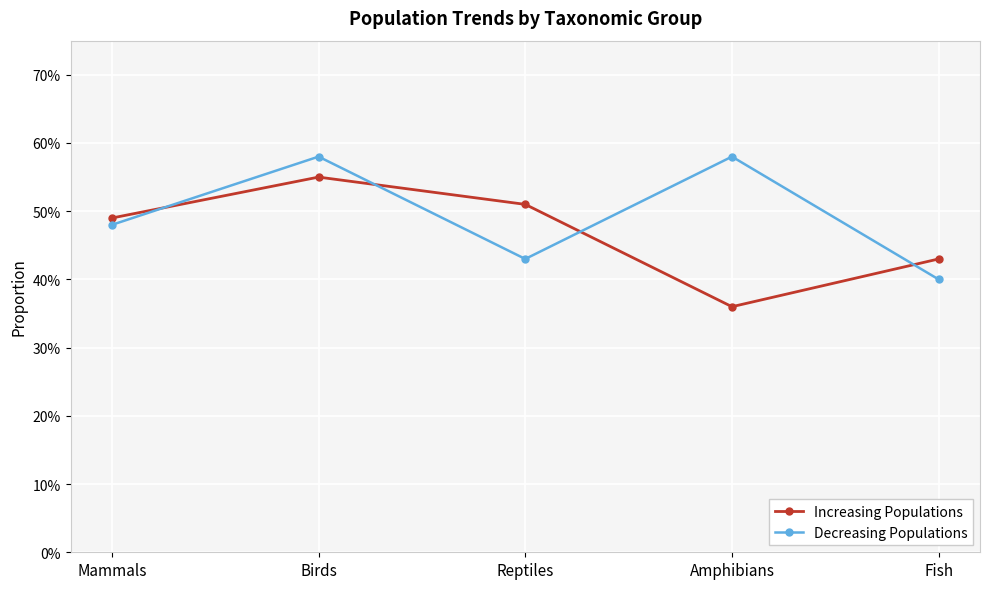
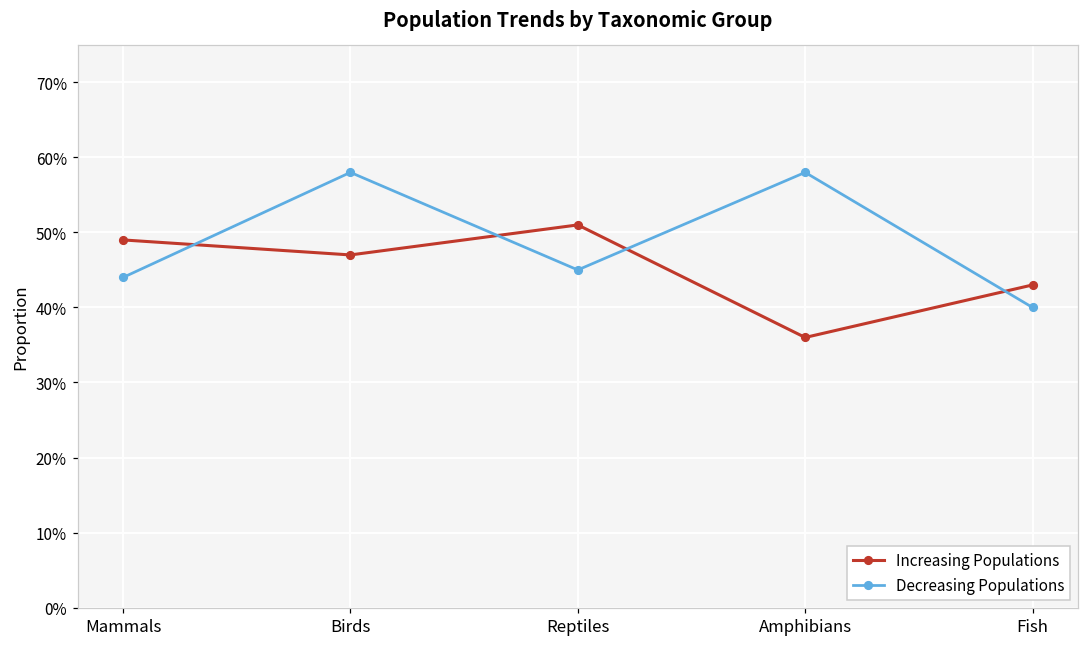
Decreasing Populations, Mammals: 48% -> 44%
Increasing Populations, Birds: 55% -> 47%
Decreasing Populations, Reptiles: 43% -> 45%
